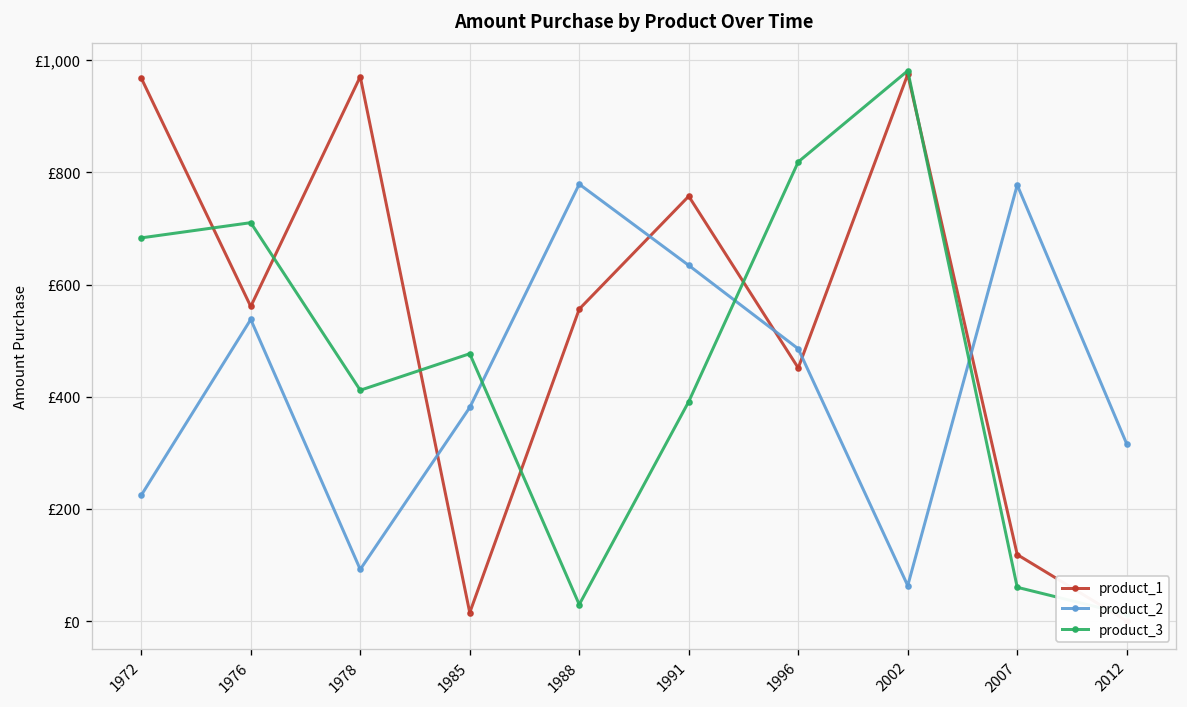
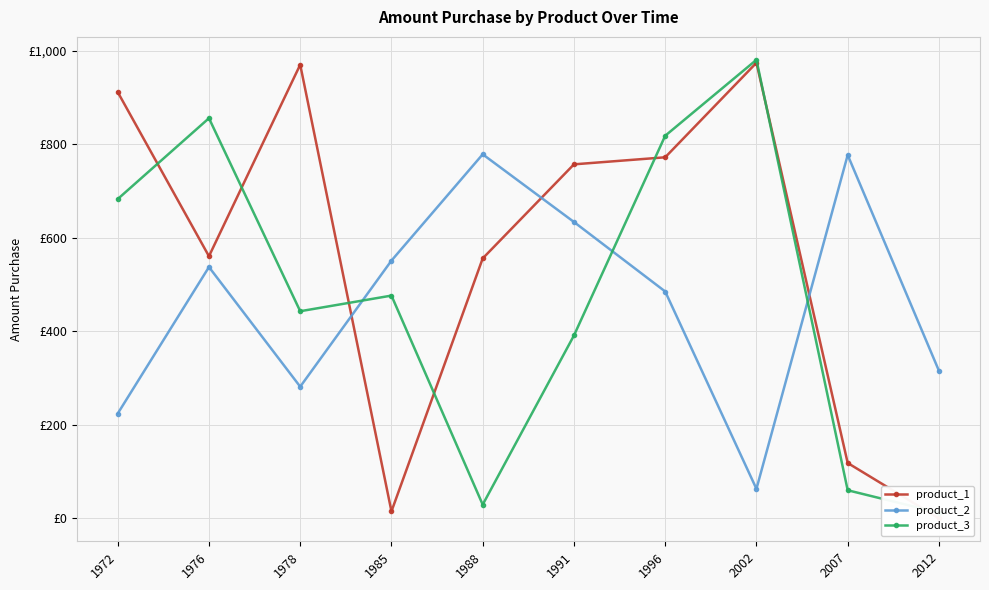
product_1, 1972: £970 -> £910
product_3, 1976: £710 -> £860
product_2, 1978: £90 -> £280
product_3, 1978: £410 -> £440
product_2, 1985: £380 -> £550
product_1, 1996: £450 -> £770
